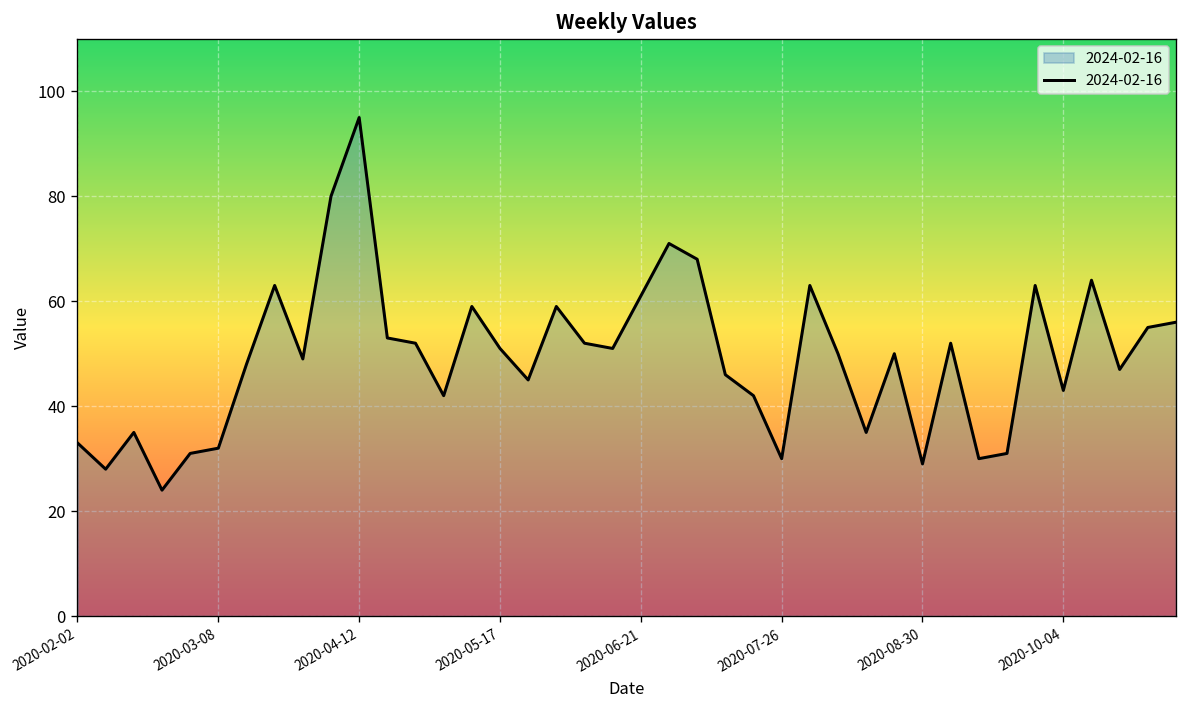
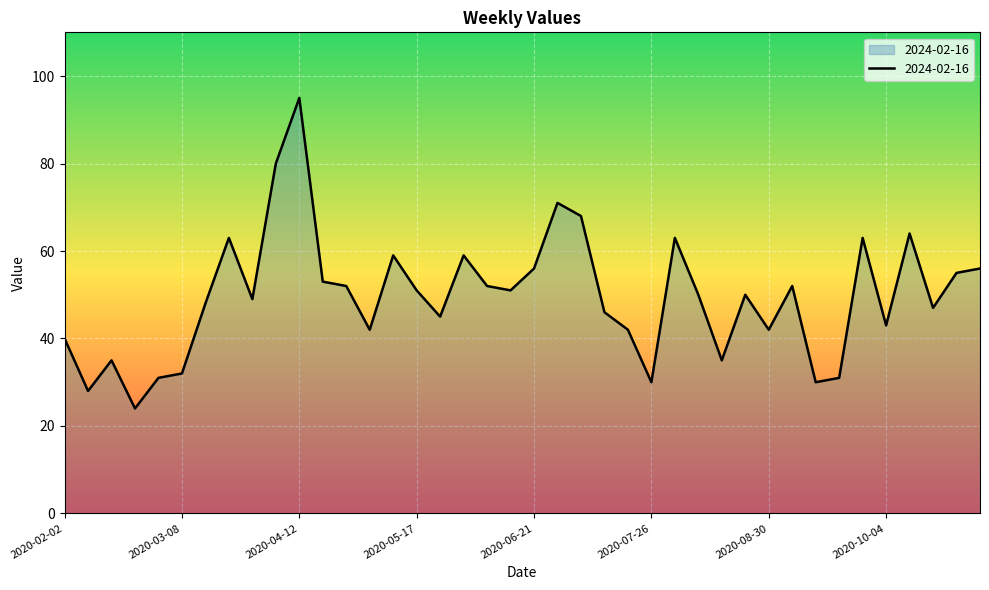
2020-02-02: 33 -> 40
2020-06-21: 61 -> 56
2020-08-30: 29 -> 42
